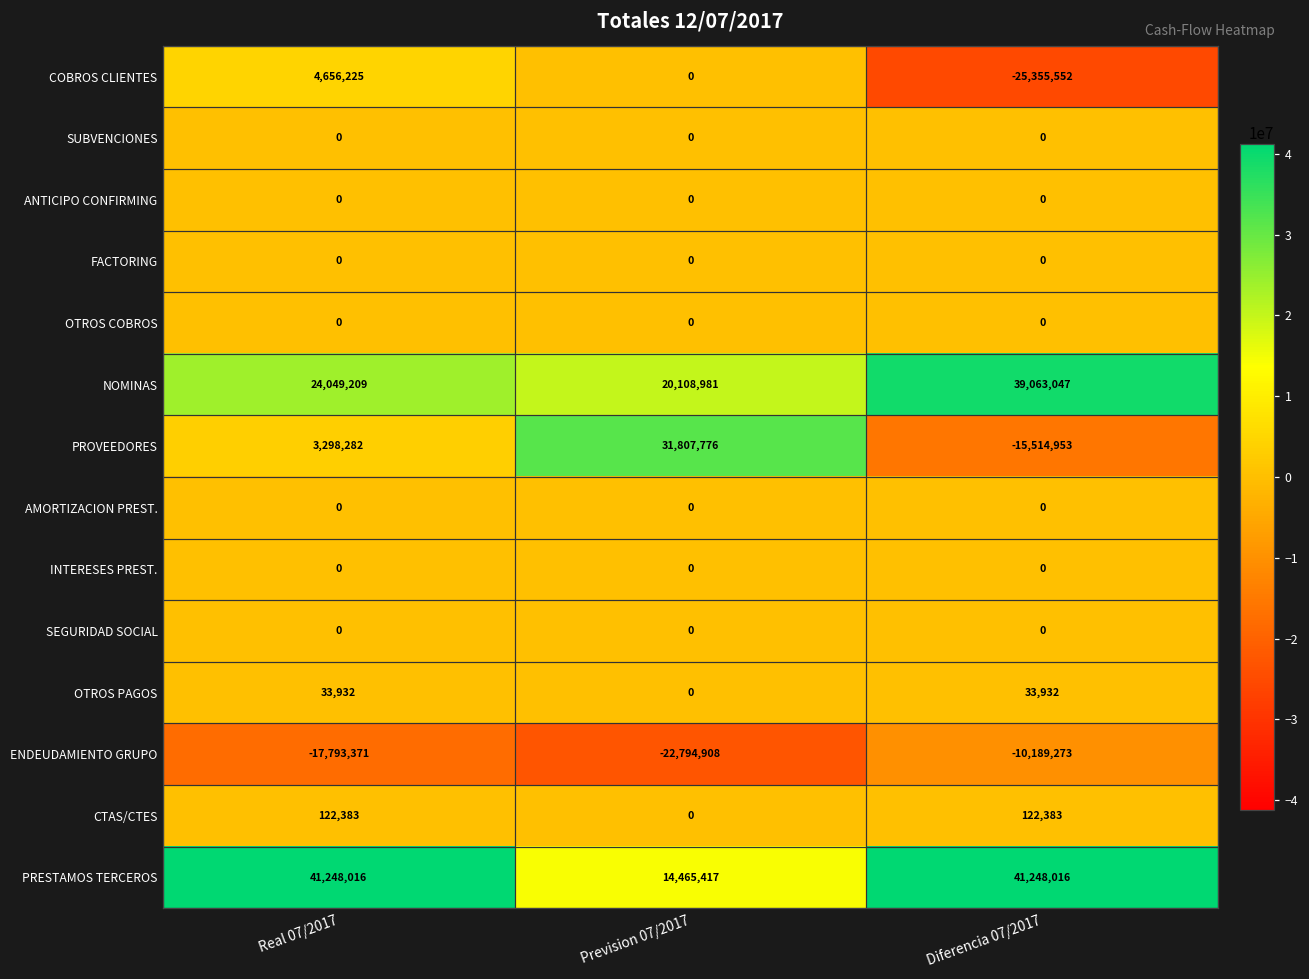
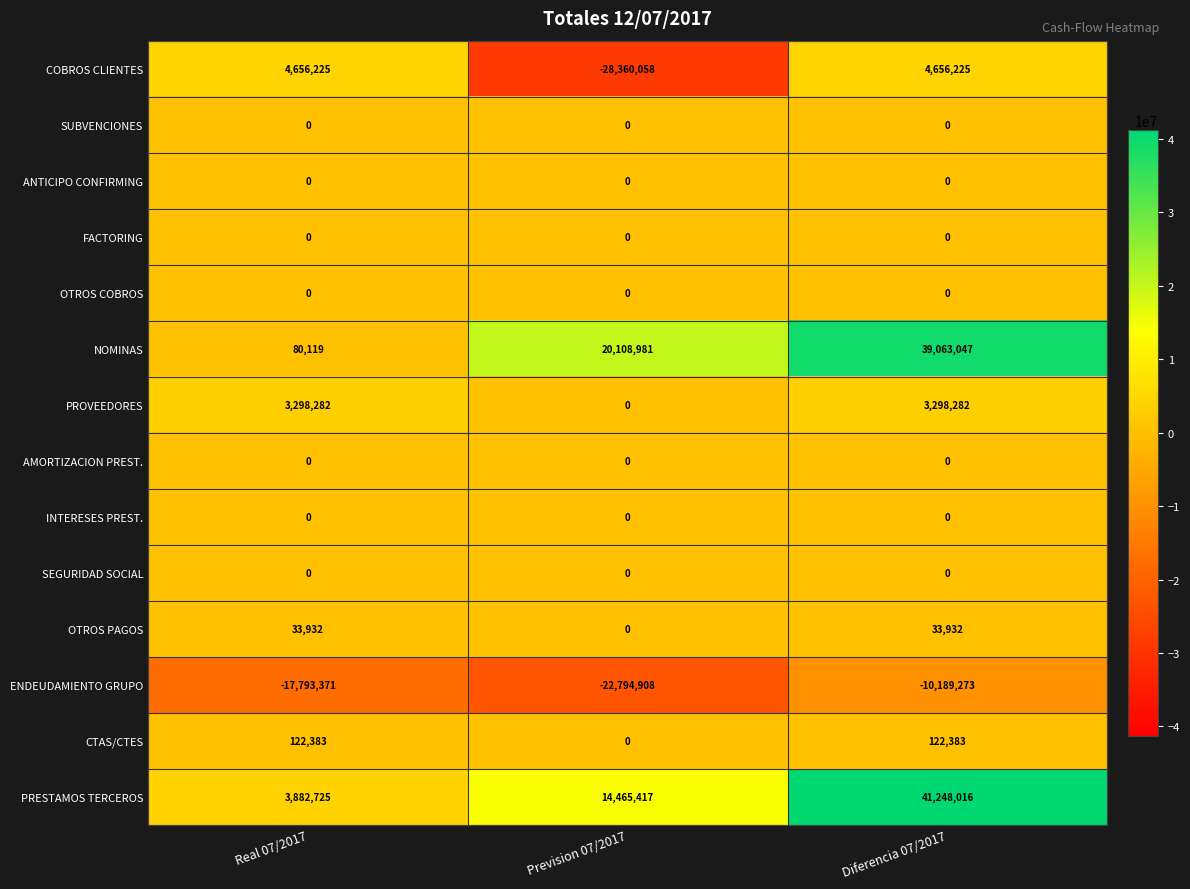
COBROS CLIENTES, Prevision 07/2017: 0 -> -28,360,058
COBROS CLIENTES, Diferencia 07/2017: -25,355,552 -> 4,656,225
NOMINAS, Real 07/2017: 24,049,209 -> 80,119
PROVEEDORES, Prevision 07/2017: 31,807,776 -> 0
PROVEEDORES, Diferencia 07/2017: -15,514,953 -> 3,298,282
PRESTAMOS TERCEROS, Real 07/2017: 41,248,016 -> 3,882,725
